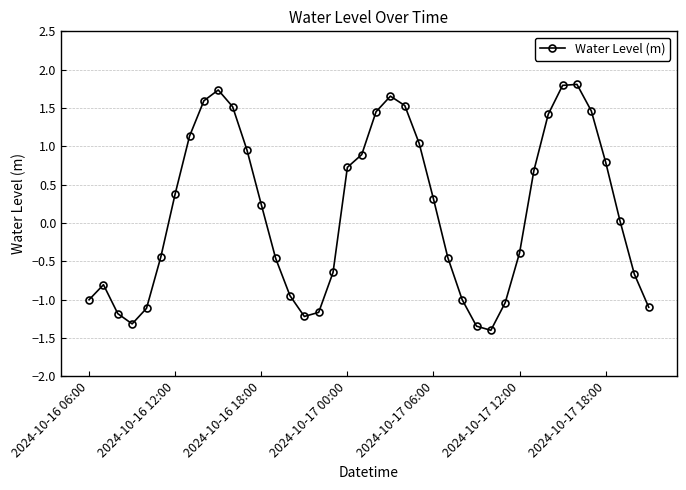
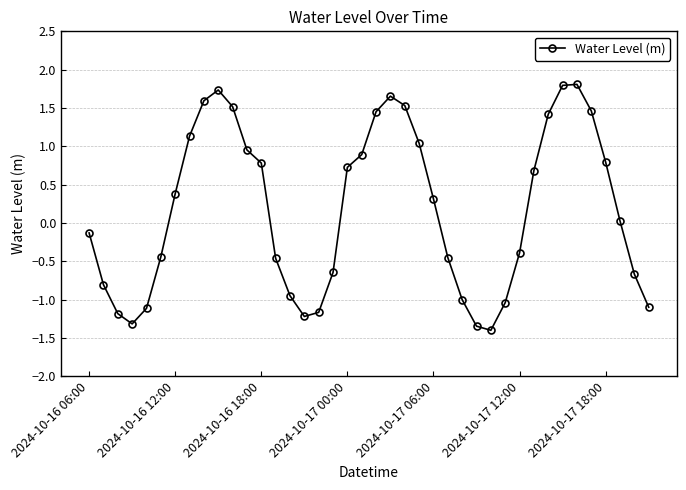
2024-10-16 06:00: -1.0 -> -0.1
2024-10-16 18:00: 0.2 -> 0.8
